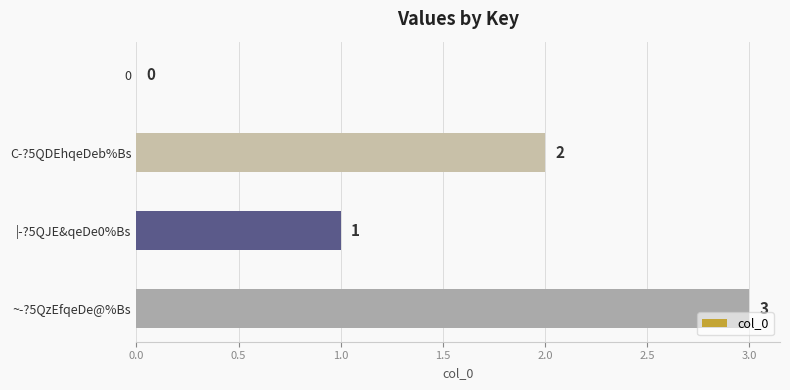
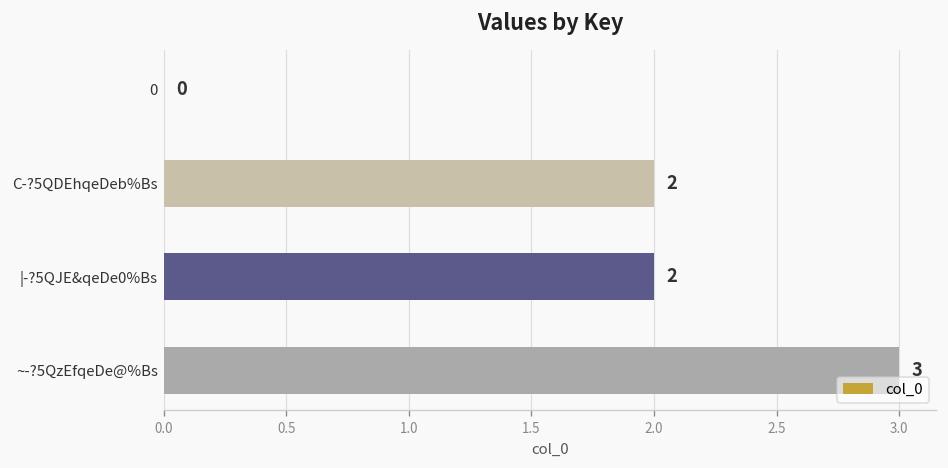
|-?5QJE&qeDe0%Bs: 1 -> 2
